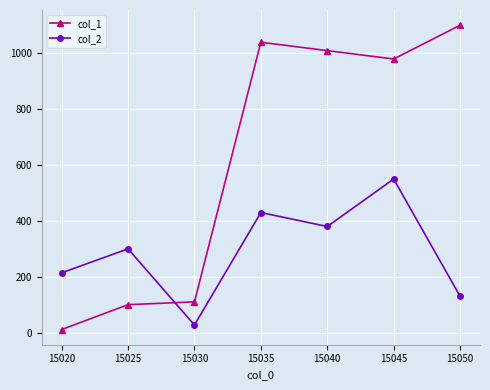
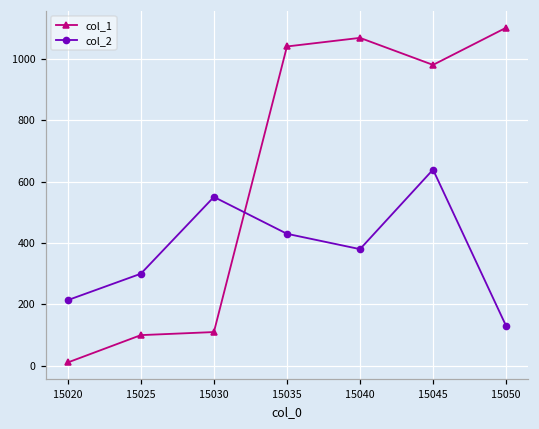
col_2, 15030: 30 -> 550
col_1, 15040: 1010 -> 1070
col_2, 15045: 550 -> 640
